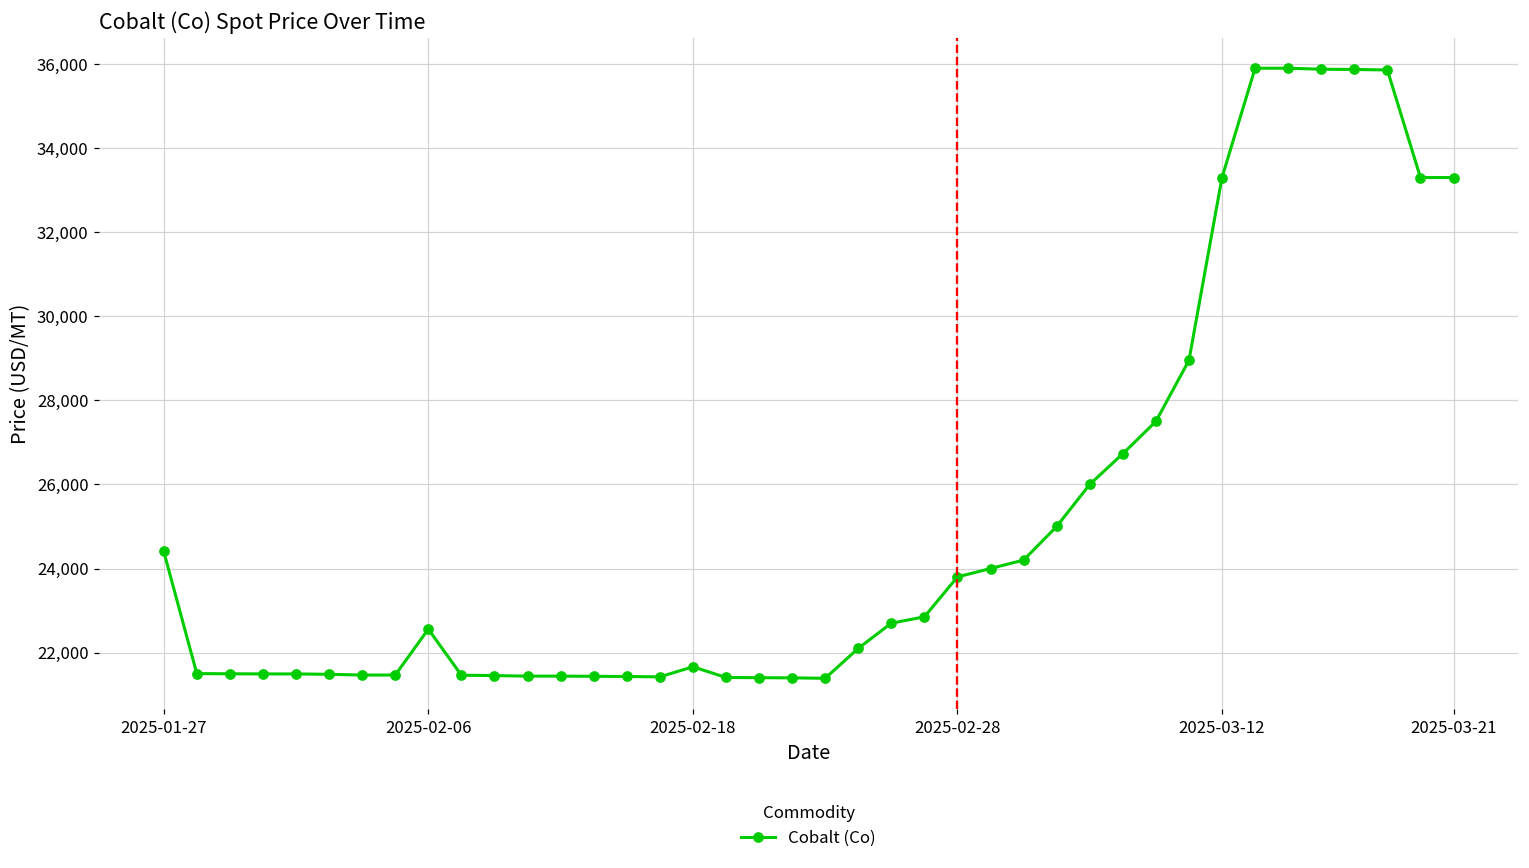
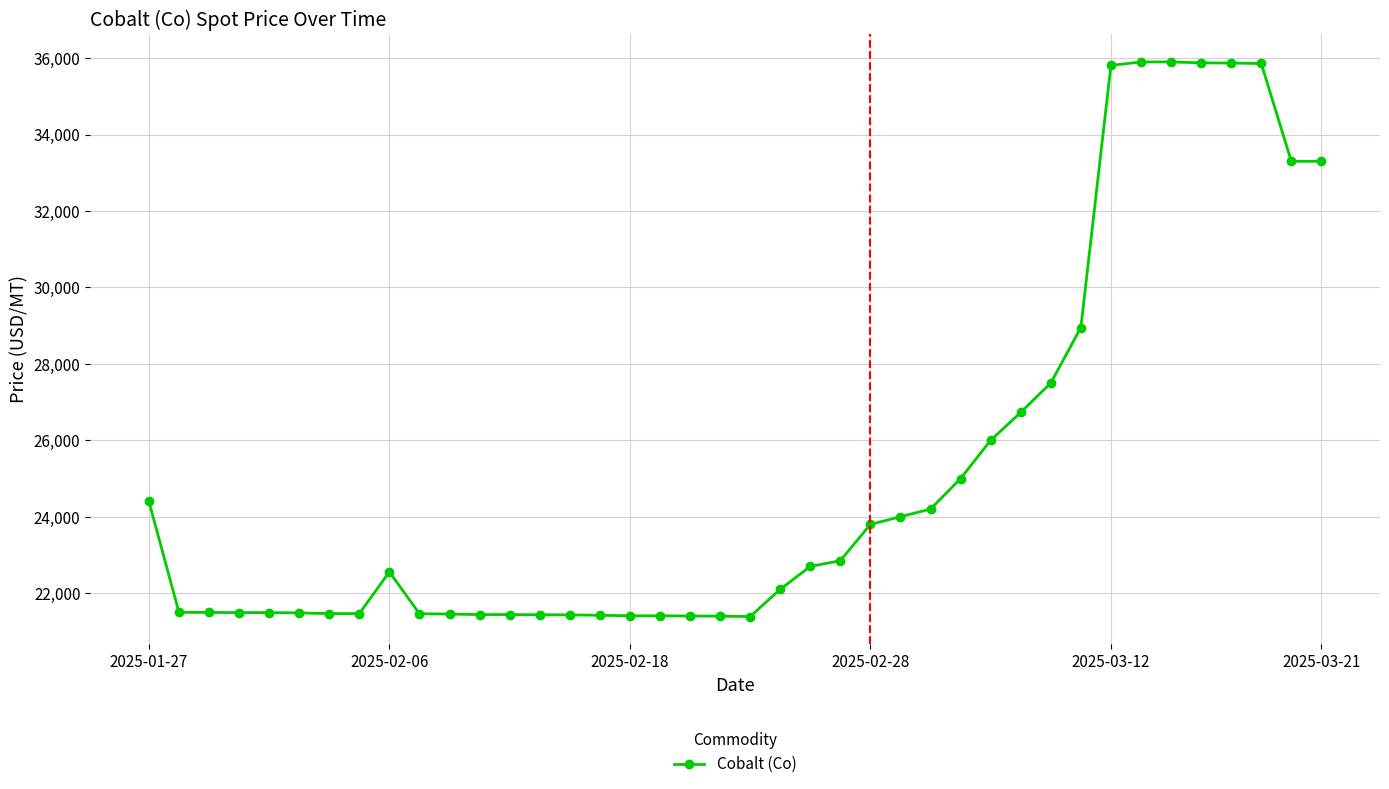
2025-02-18: 21,700 -> 21,400
2025-03-12: 33,300 -> 35,800
